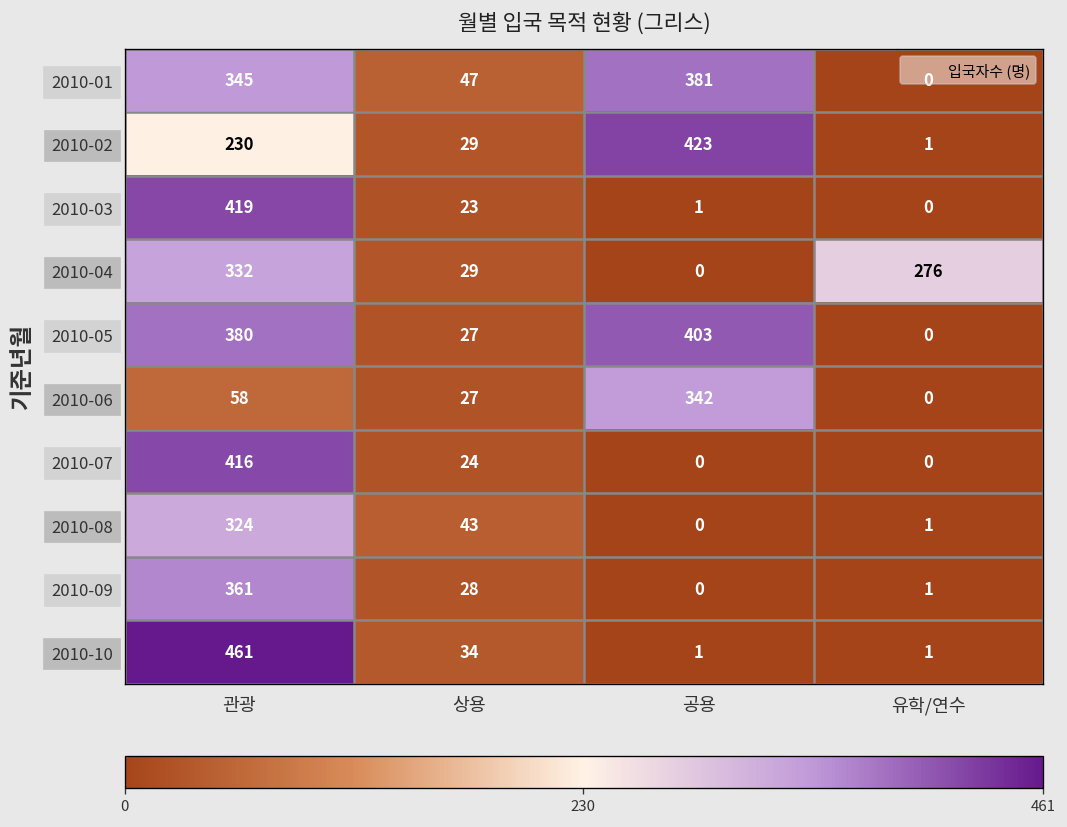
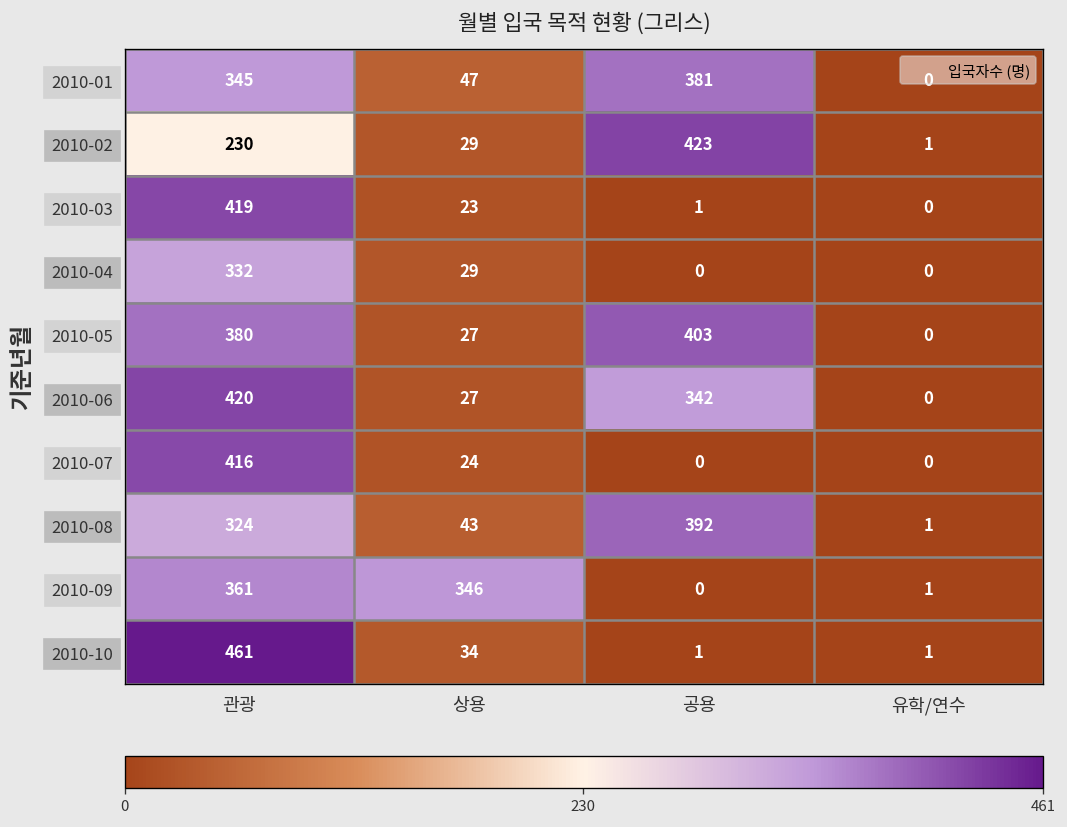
2010-04, 유학/연수: 276 -> 0
2010-06, 관광: 58 -> 420
2010-08, 공용: 0 -> 392
2010-09, 상용: 28 -> 346
